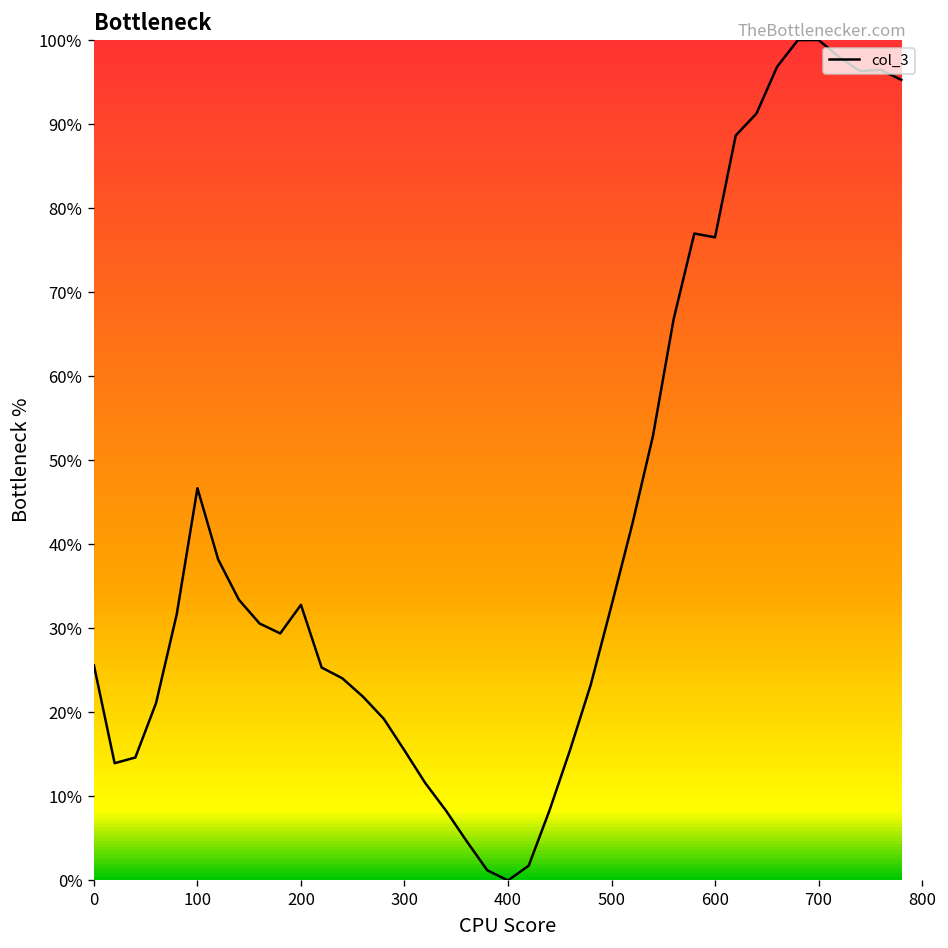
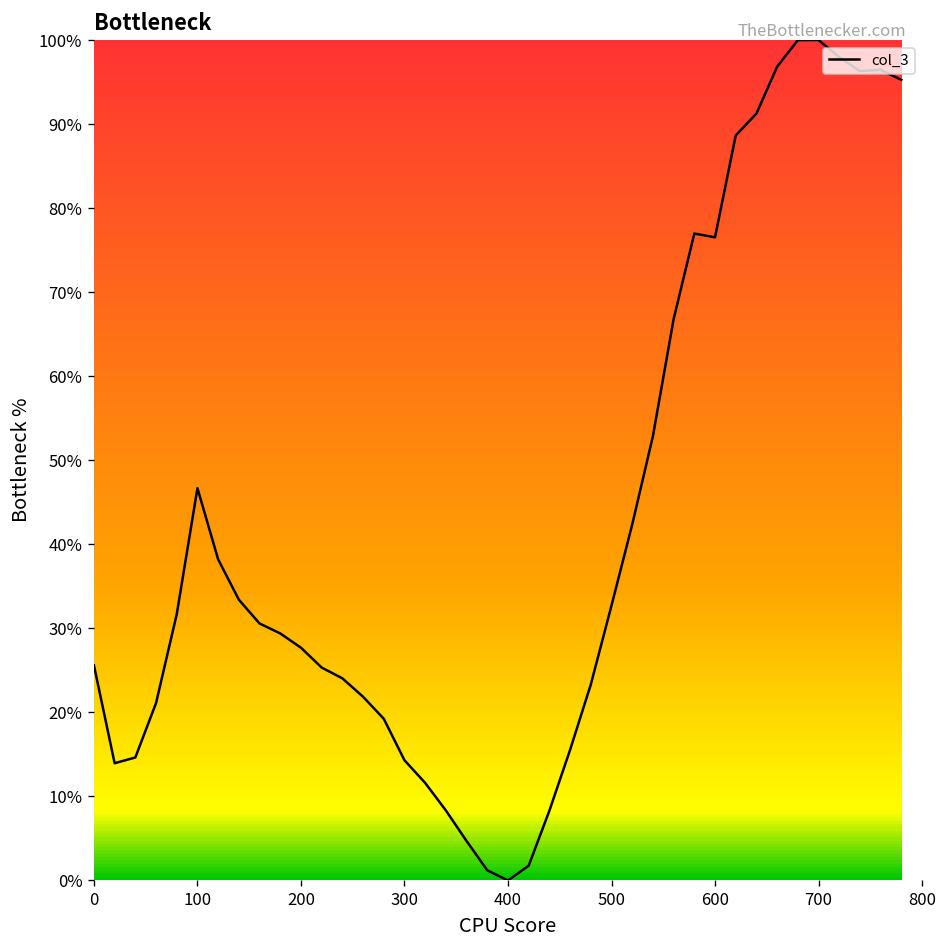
200: 33% -> 28%
300: 15% -> 14%
